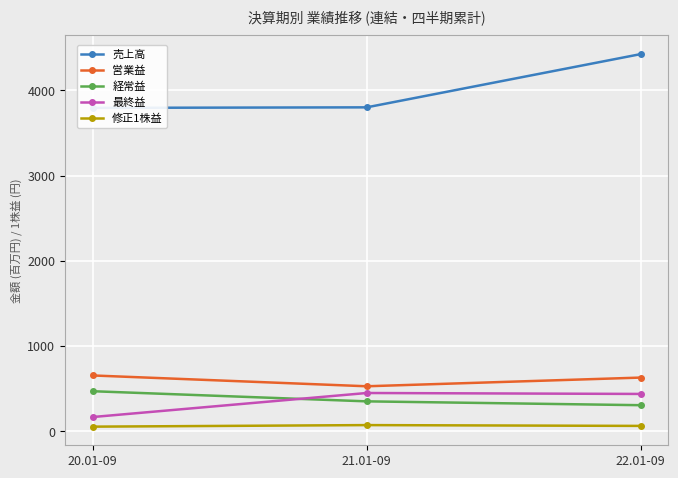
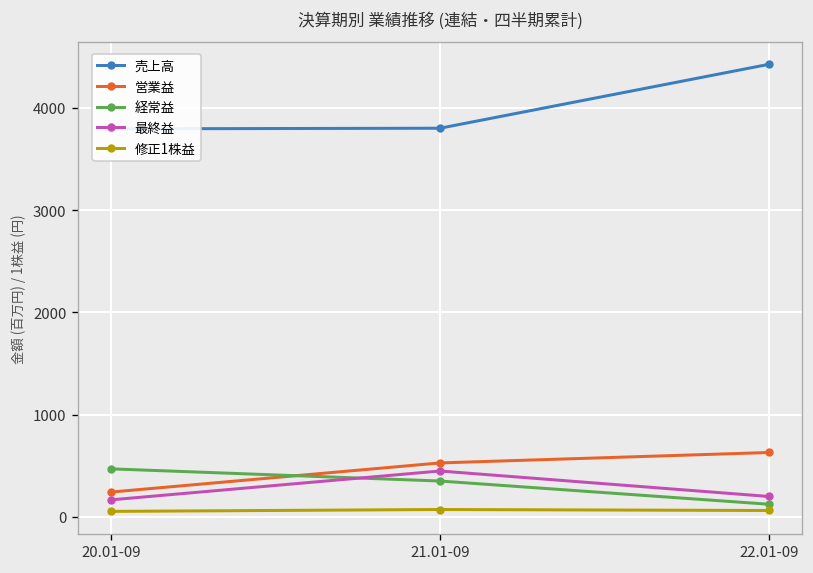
営業益, 20.01-09: 700 -> 200
経常益, 22.01-09: 300 -> 100
最終益, 22.01-09: 400 -> 200
